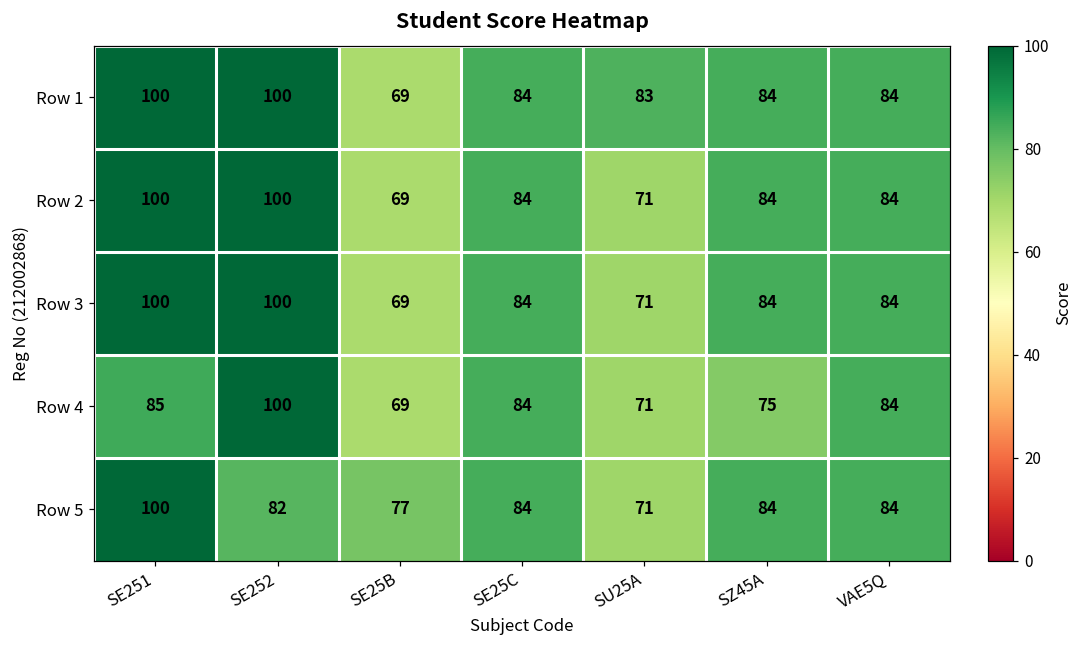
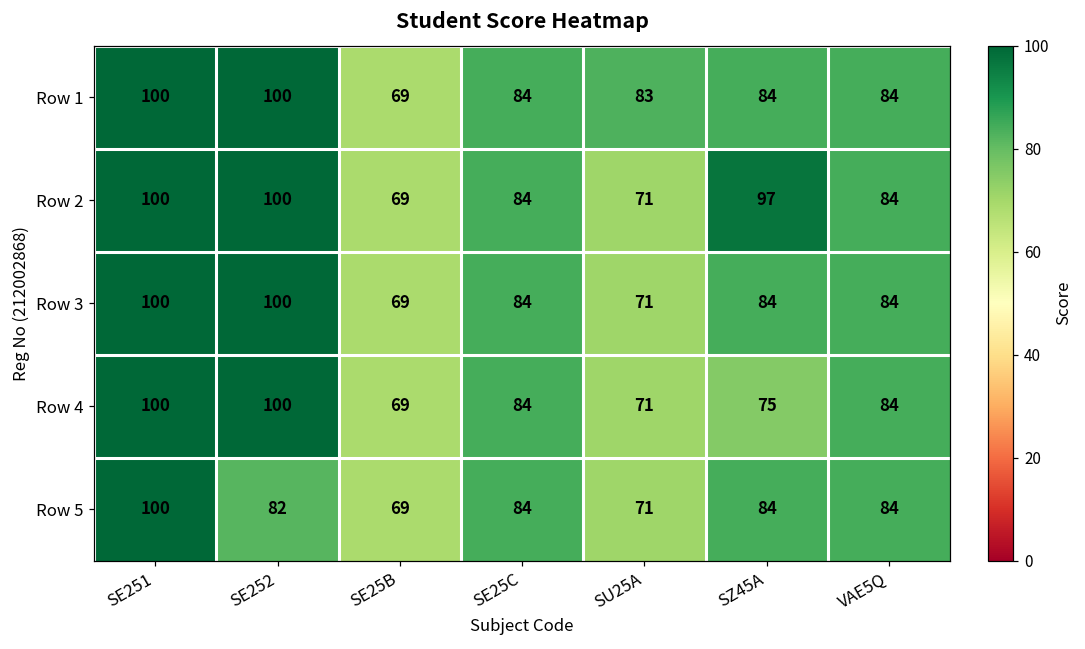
Row 2, SZ45A: 84 -> 97
Row 4, SE251: 85 -> 100
Row 5, SE25B: 77 -> 69
